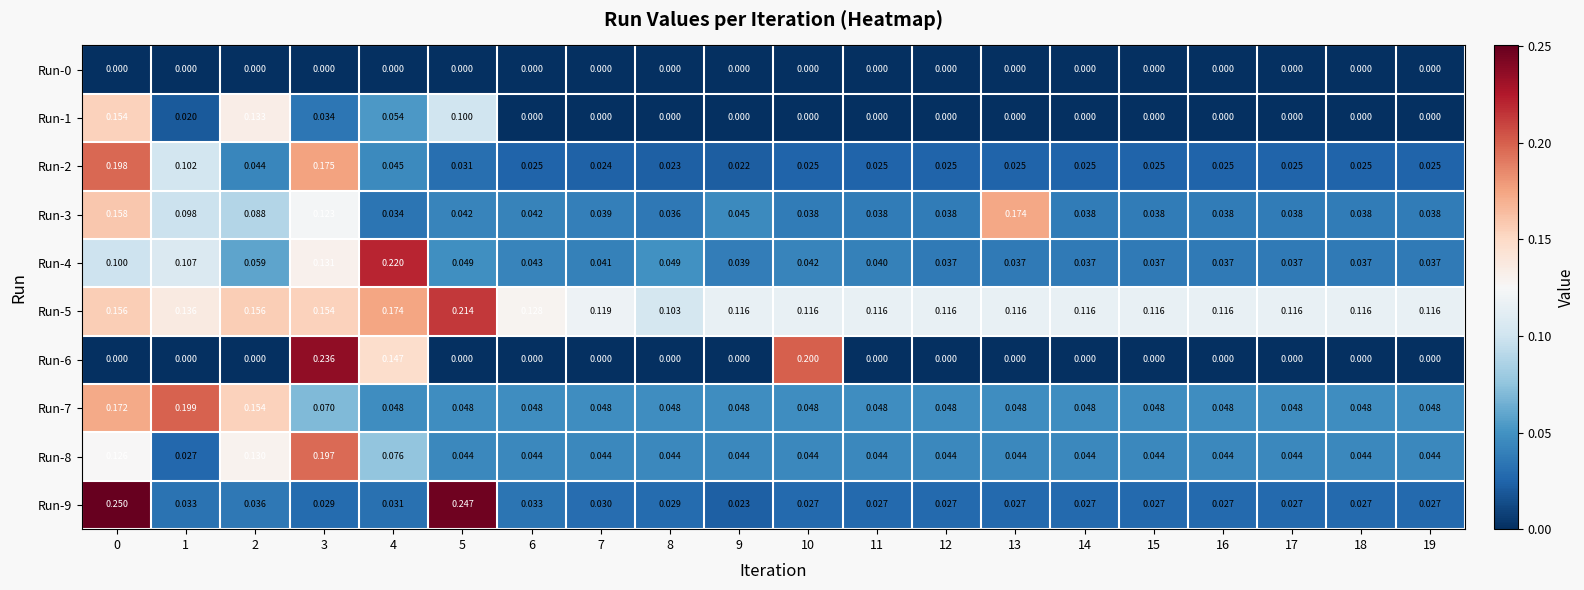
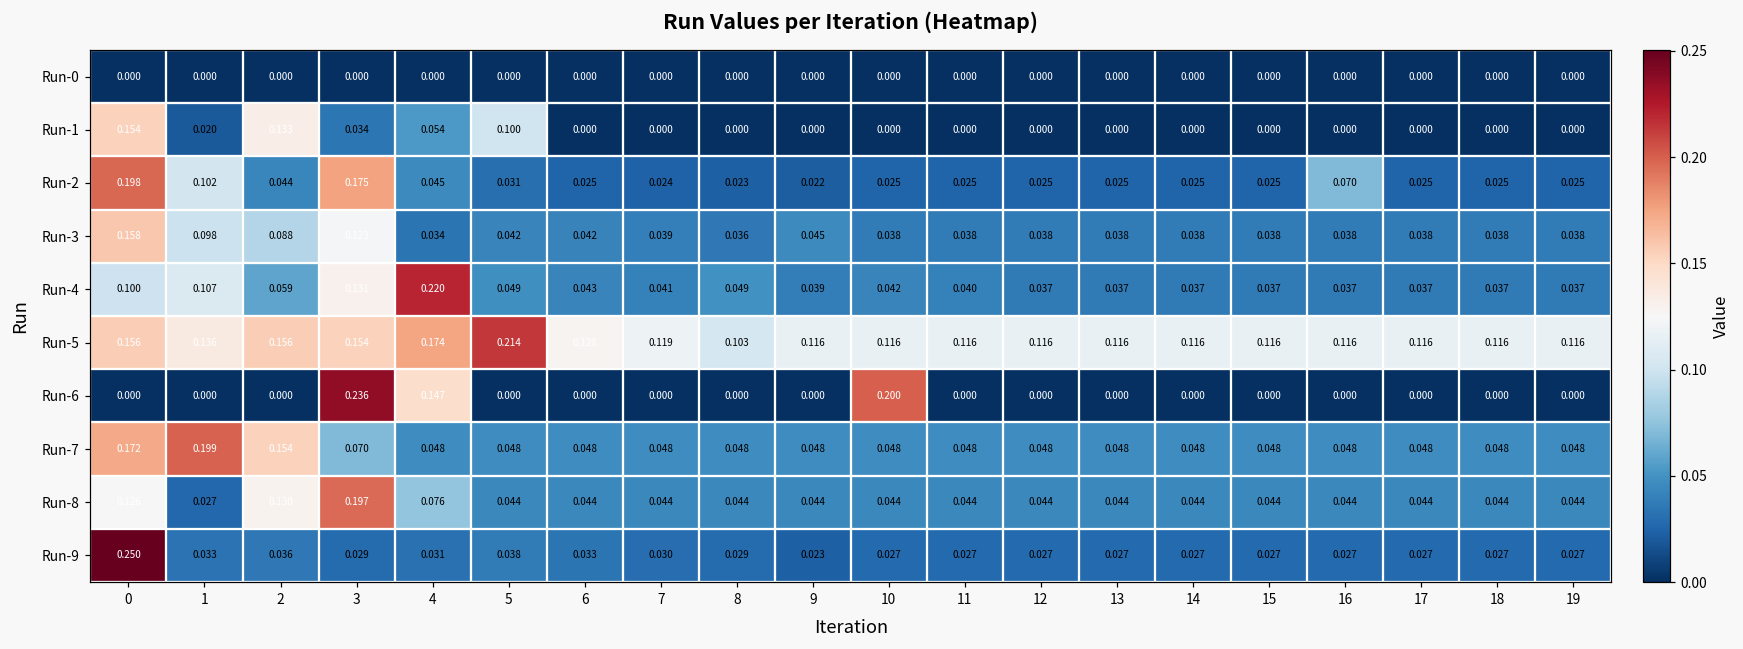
Run-2, 16: 0.025 -> 0.070
Run-3, 13: 0.174 -> 0.038
Run-9, 5: 0.247 -> 0.038
